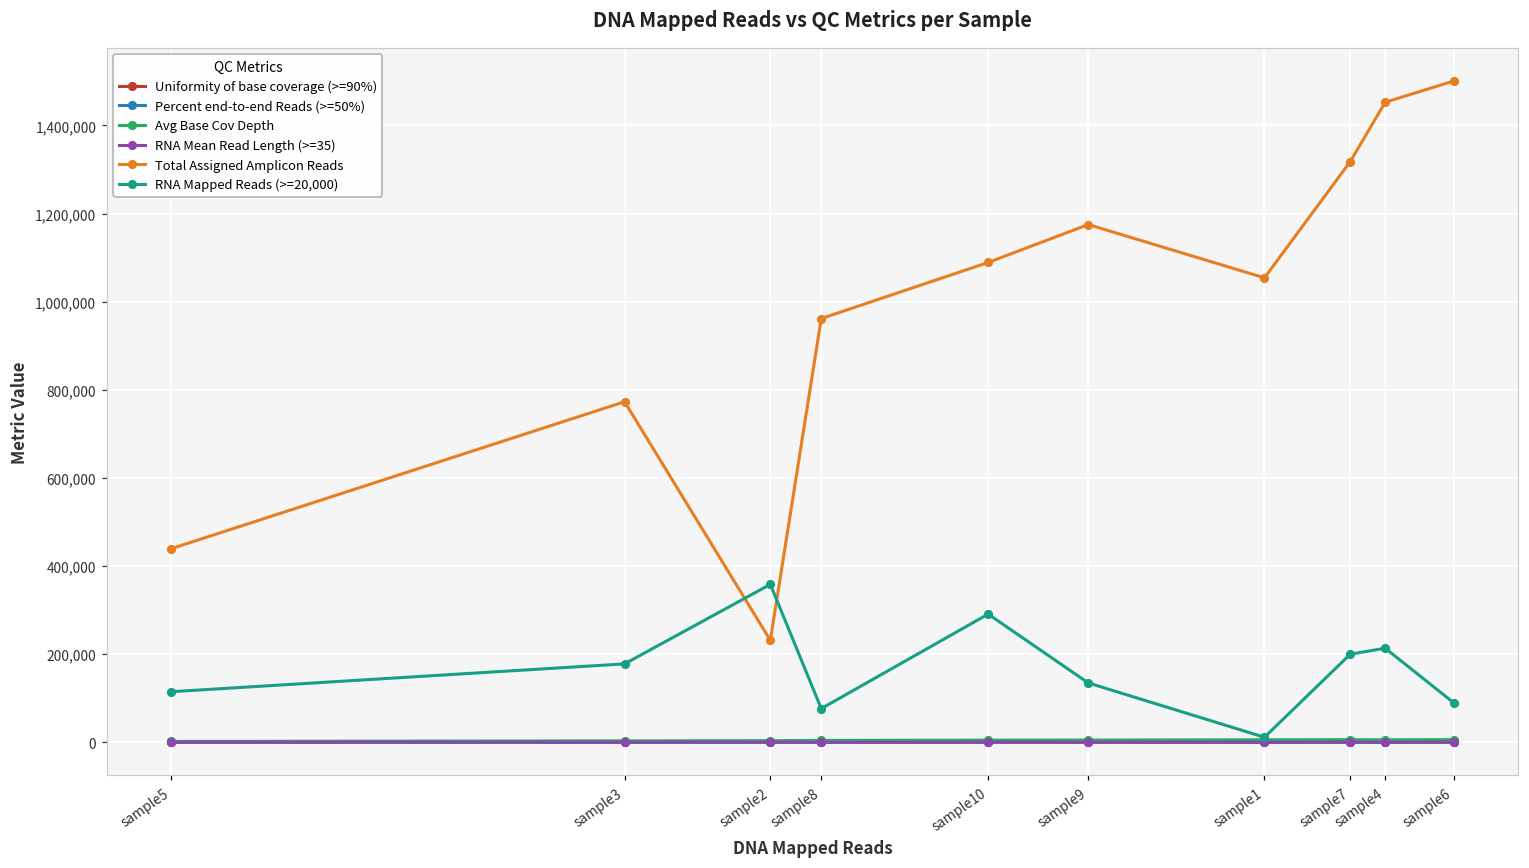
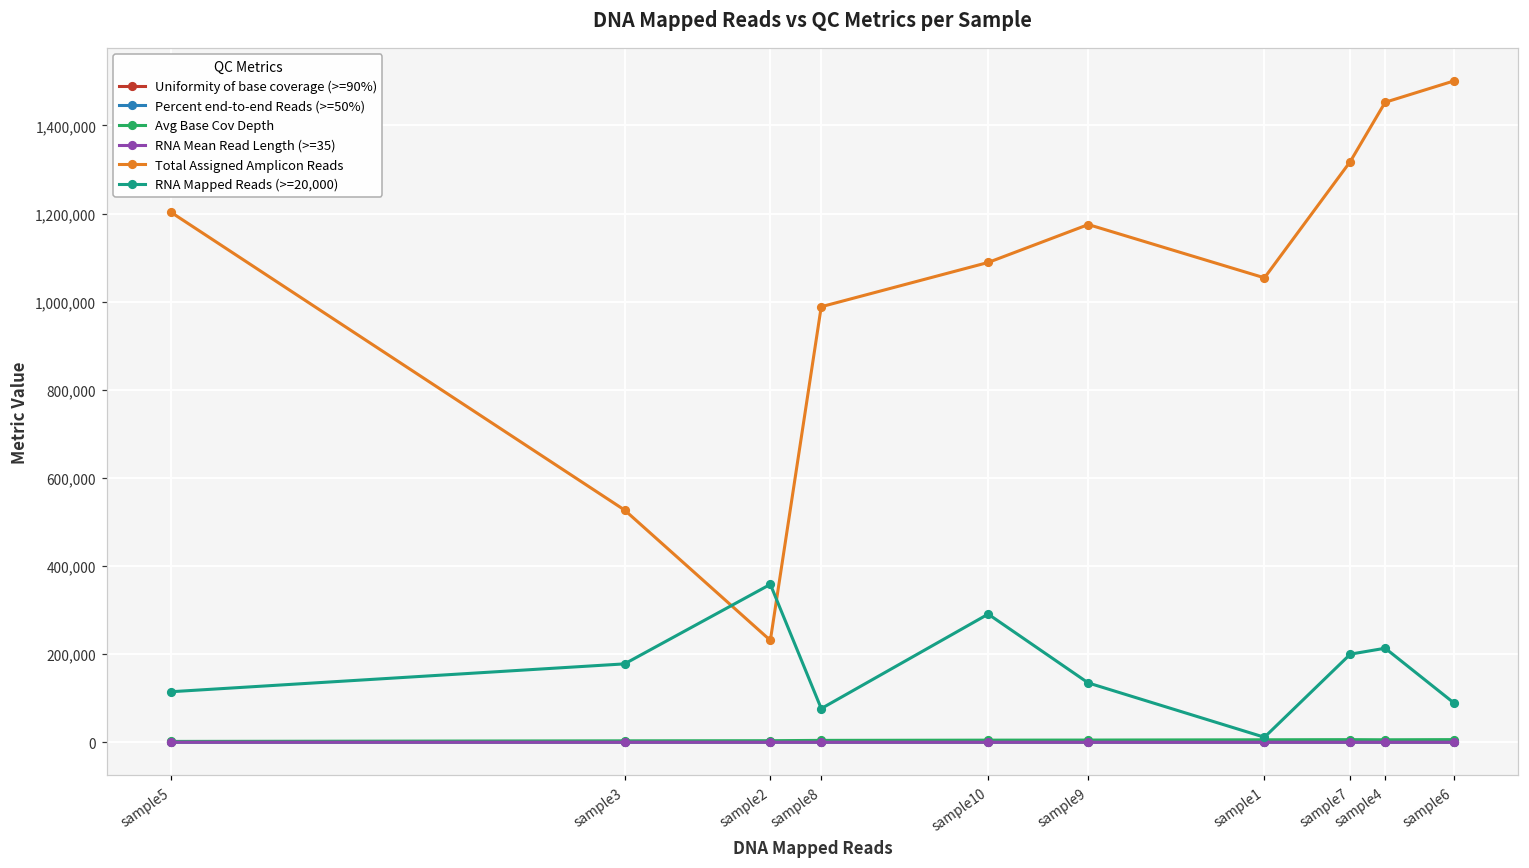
Total Assigned Amplicon Reads, sample5: 440,000 -> 1,200,000
Total Assigned Amplicon Reads, sample3: 770,000 -> 530,000
Total Assigned Amplicon Reads, sample8: 960,000 -> 990,000
